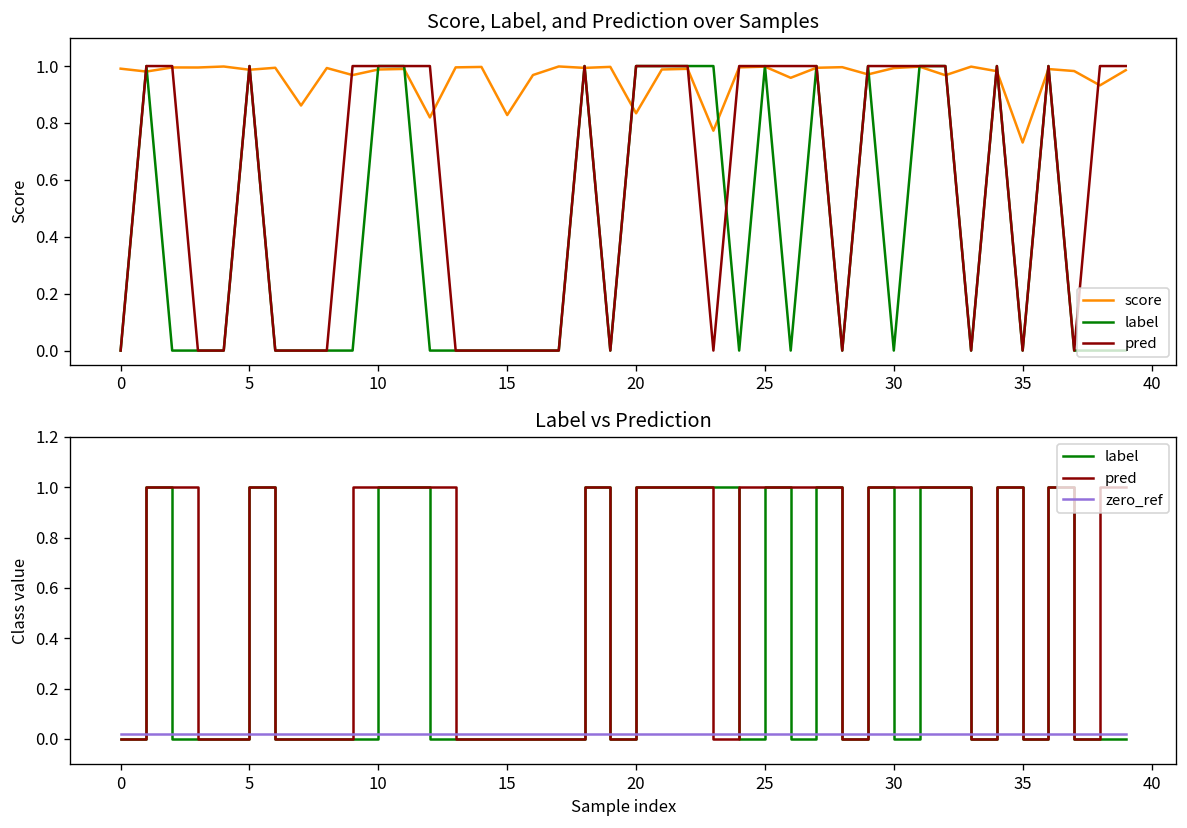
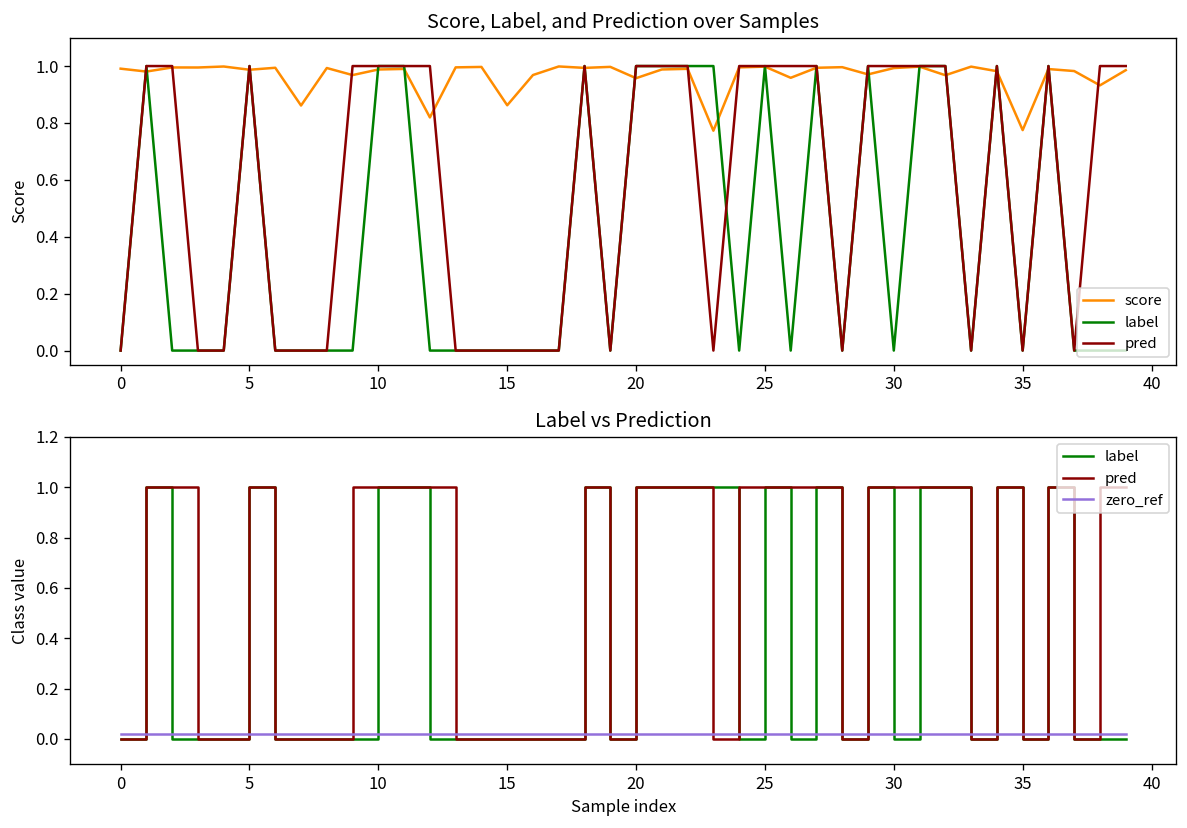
Score, Label, and Prediction over Samples, score, 15: 0.83 -> 0.86
Score, Label, and Prediction over Samples, score, 20: 0.83 -> 0.96
Score, Label, and Prediction over Samples, score, 35: 0.73 -> 0.77
